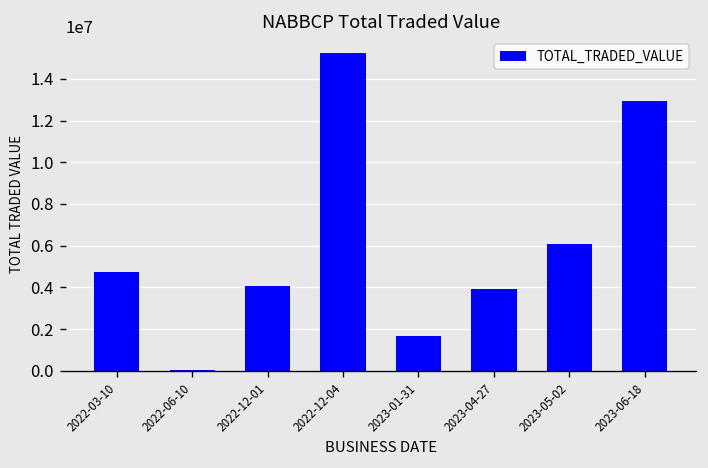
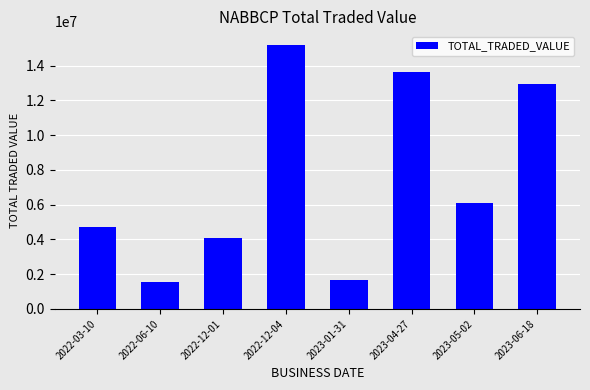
2022-06-10: 0 -> 1600000
2023-04-27: 3900000 -> 13600000
